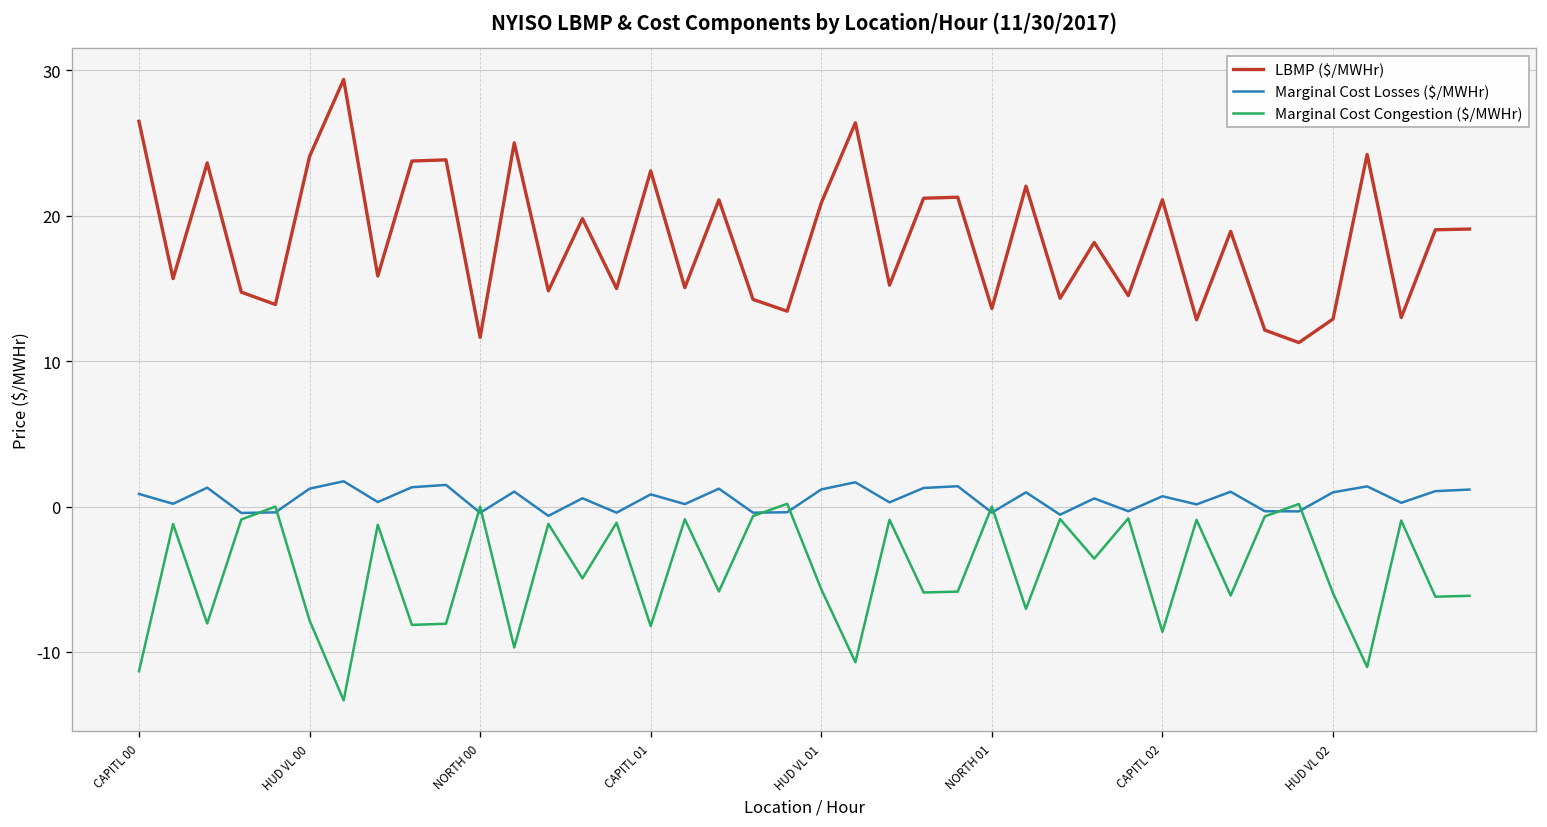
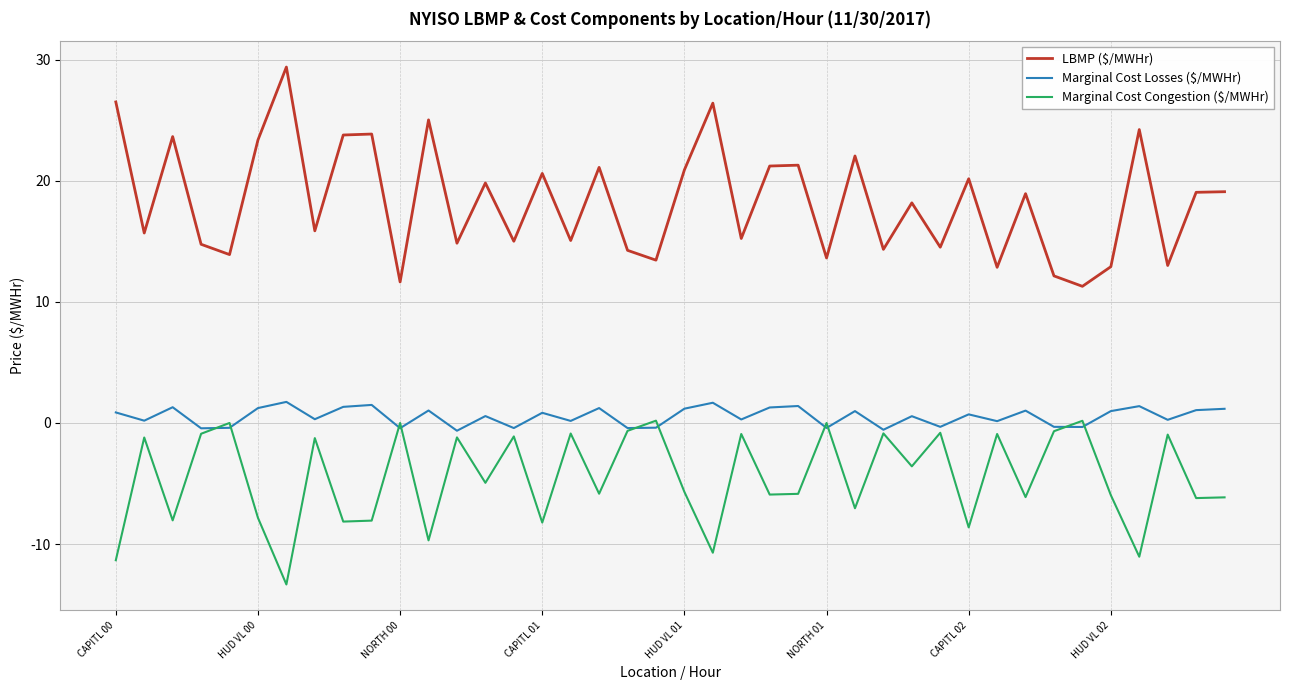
LBMP ($/MWHr), HUD VL 00: 24.1 -> 23.4
LBMP ($/MWHr), CAPITL 01: 23.1 -> 20.6
LBMP ($/MWHr), CAPITL 02: 21.1 -> 20.2
